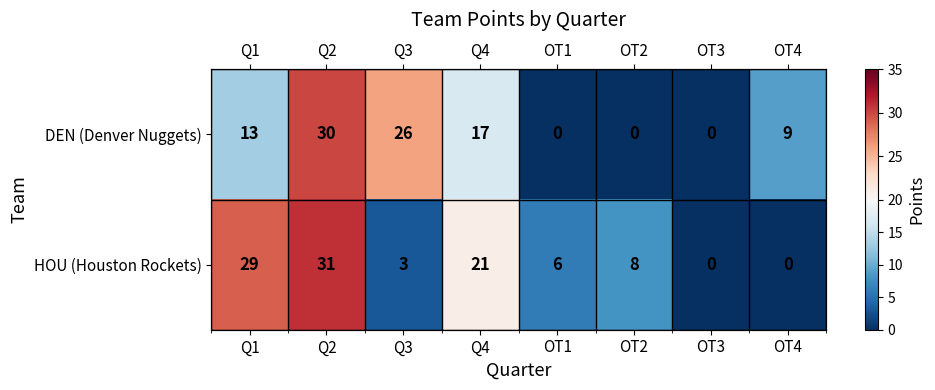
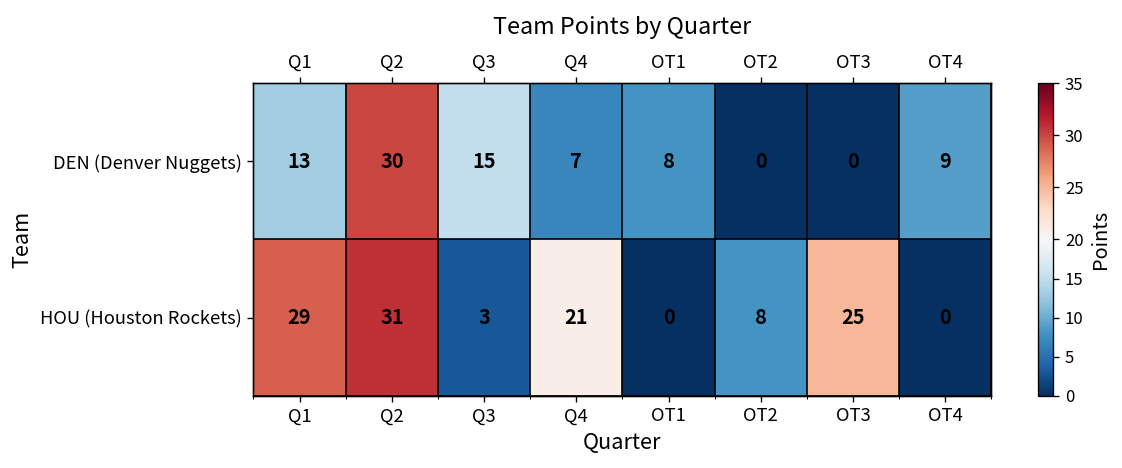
DEN (Denver Nuggets), Q3: 26 -> 15
DEN (Denver Nuggets), Q4: 17 -> 7
DEN (Denver Nuggets), OT1: 0 -> 8
HOU (Houston Rockets), OT1: 6 -> 0
HOU (Houston Rockets), OT3: 0 -> 25
